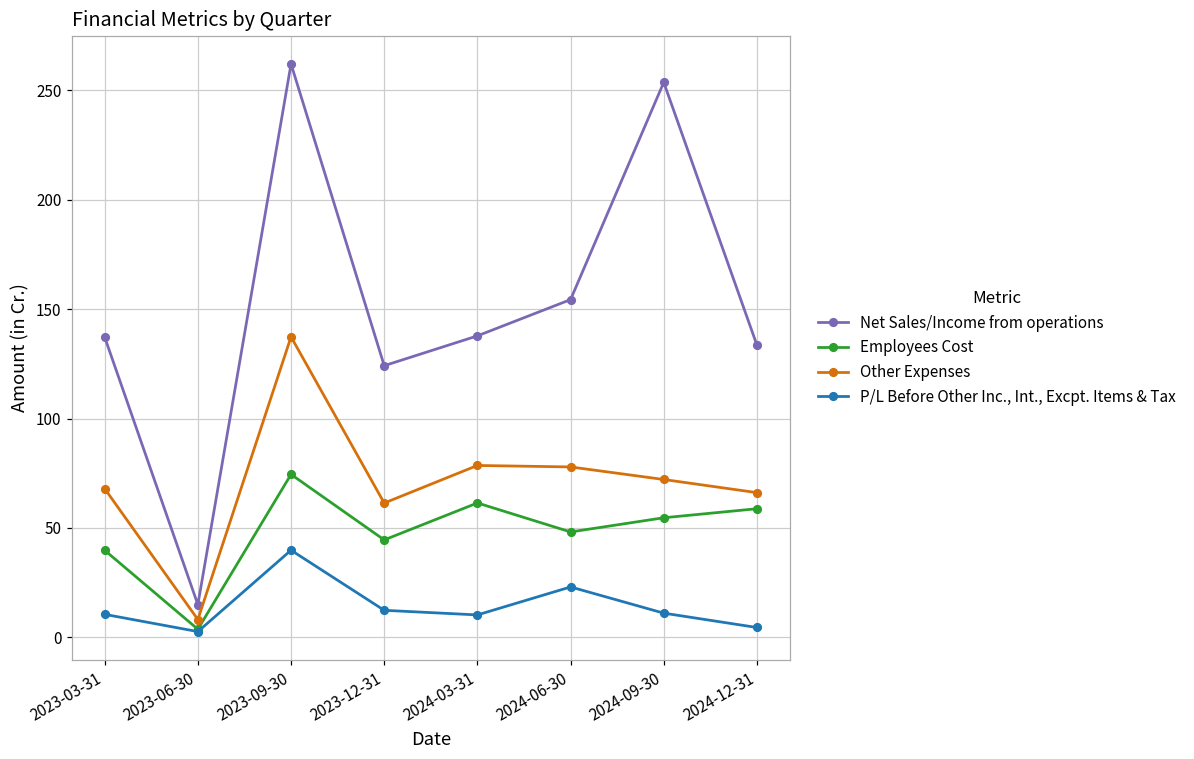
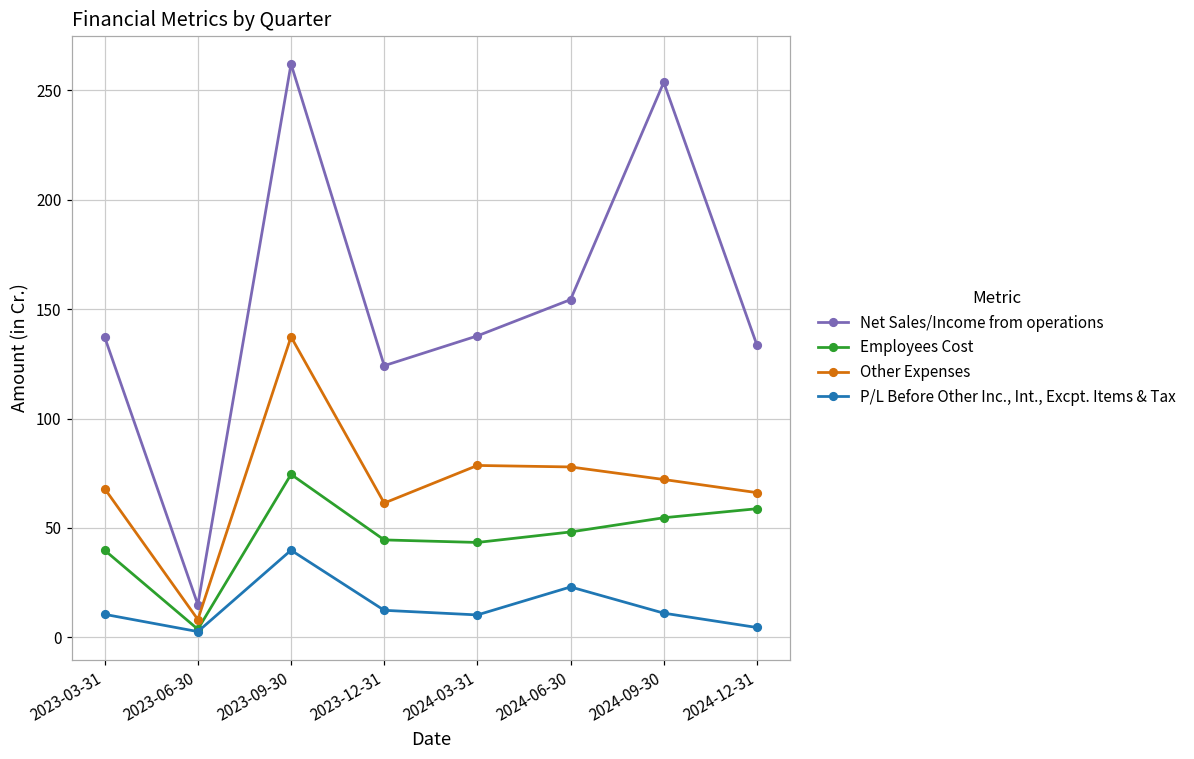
Employees Cost, 2024-03-31: 61 -> 43
